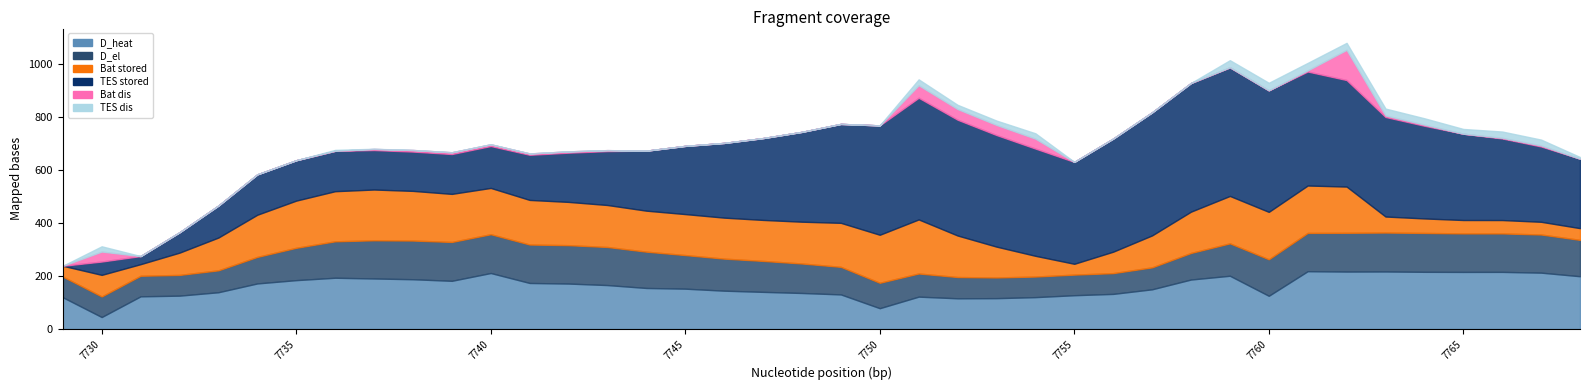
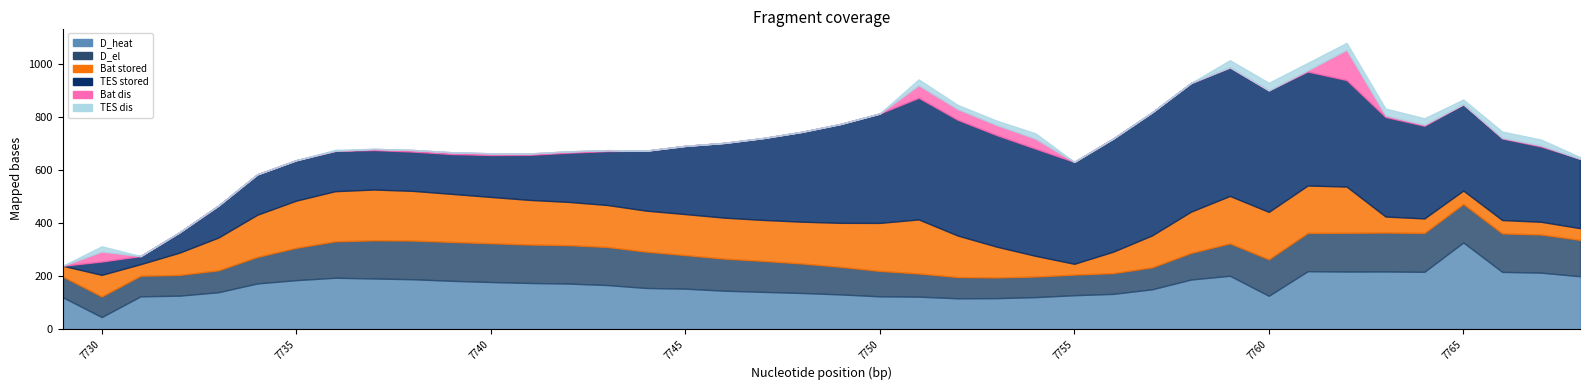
D_heat, 7740: 210 -> 180
D_heat, 7750: 80 -> 120
D_heat, 7765: 220 -> 330
